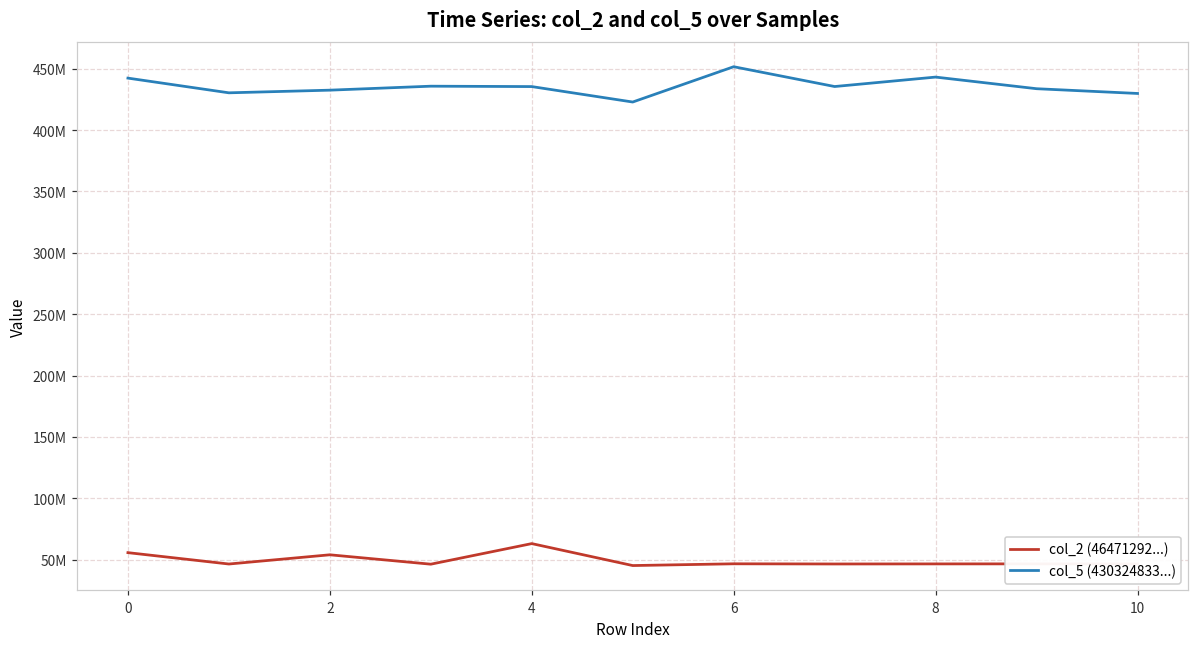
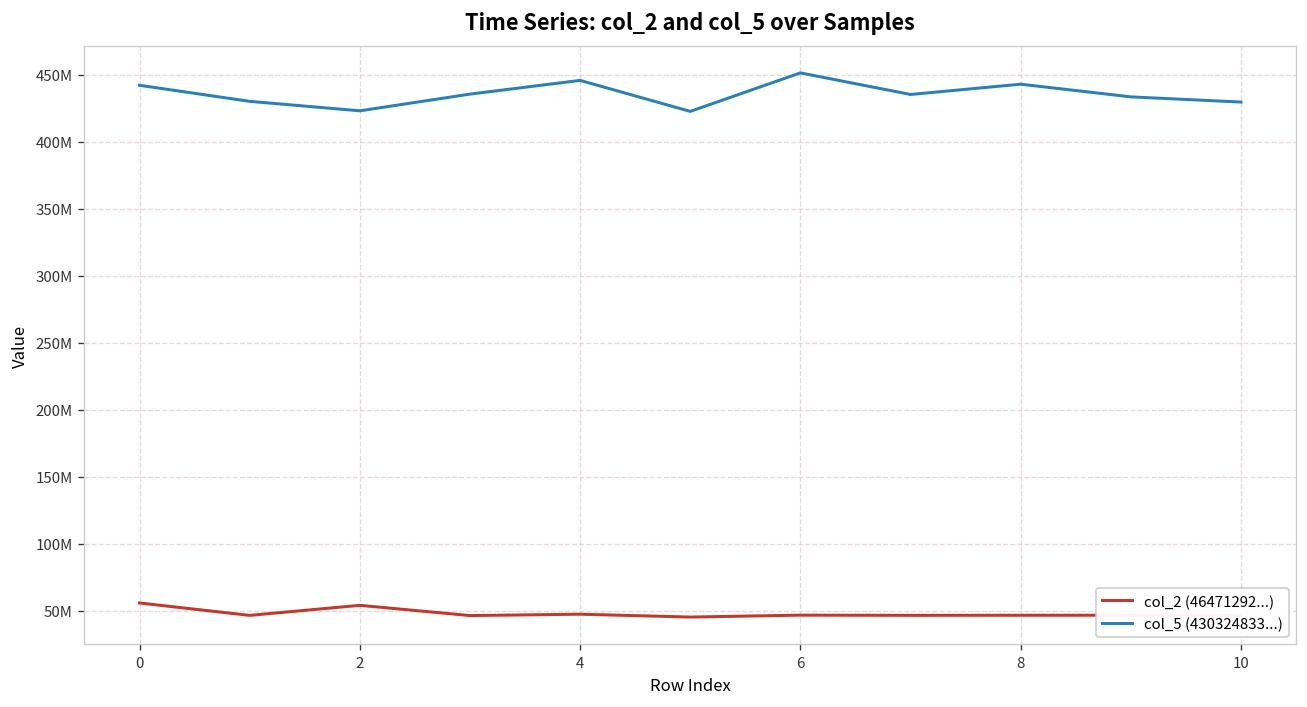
col_5 (430324833...), 2: 432000000 -> 423000000
col_2 (46471292...), 4: 63000000 -> 47000000
col_5 (430324833...), 4: 435000000 -> 446000000
